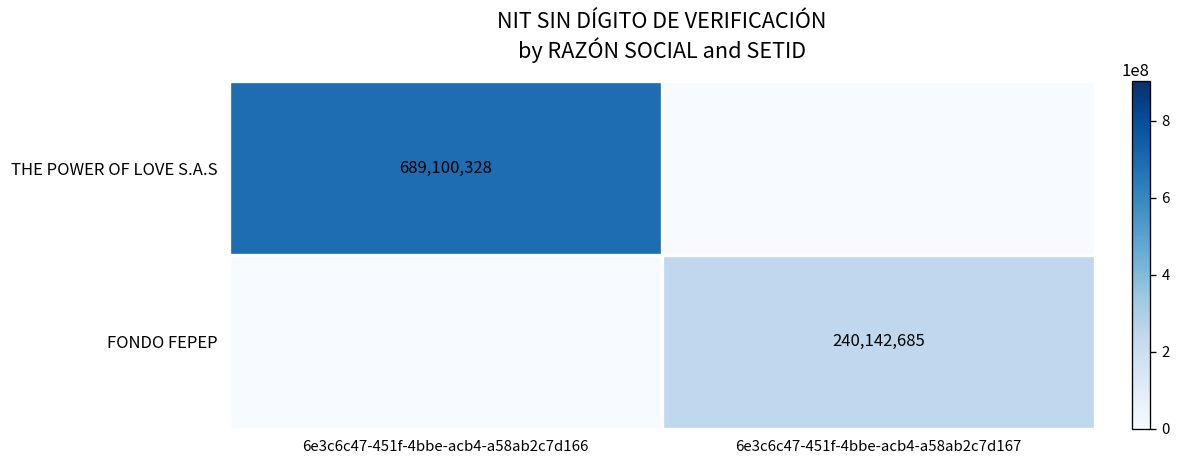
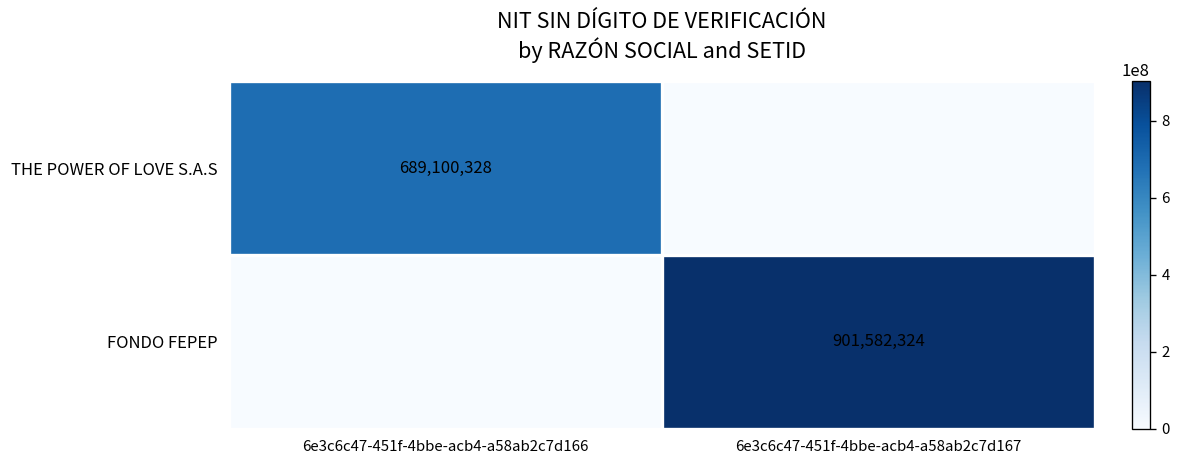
FONDO FEPEP, 6e3c6c47-451f-4bbe-acb4-a58ab2c7d167: 240,142,685 -> 901,582,324
